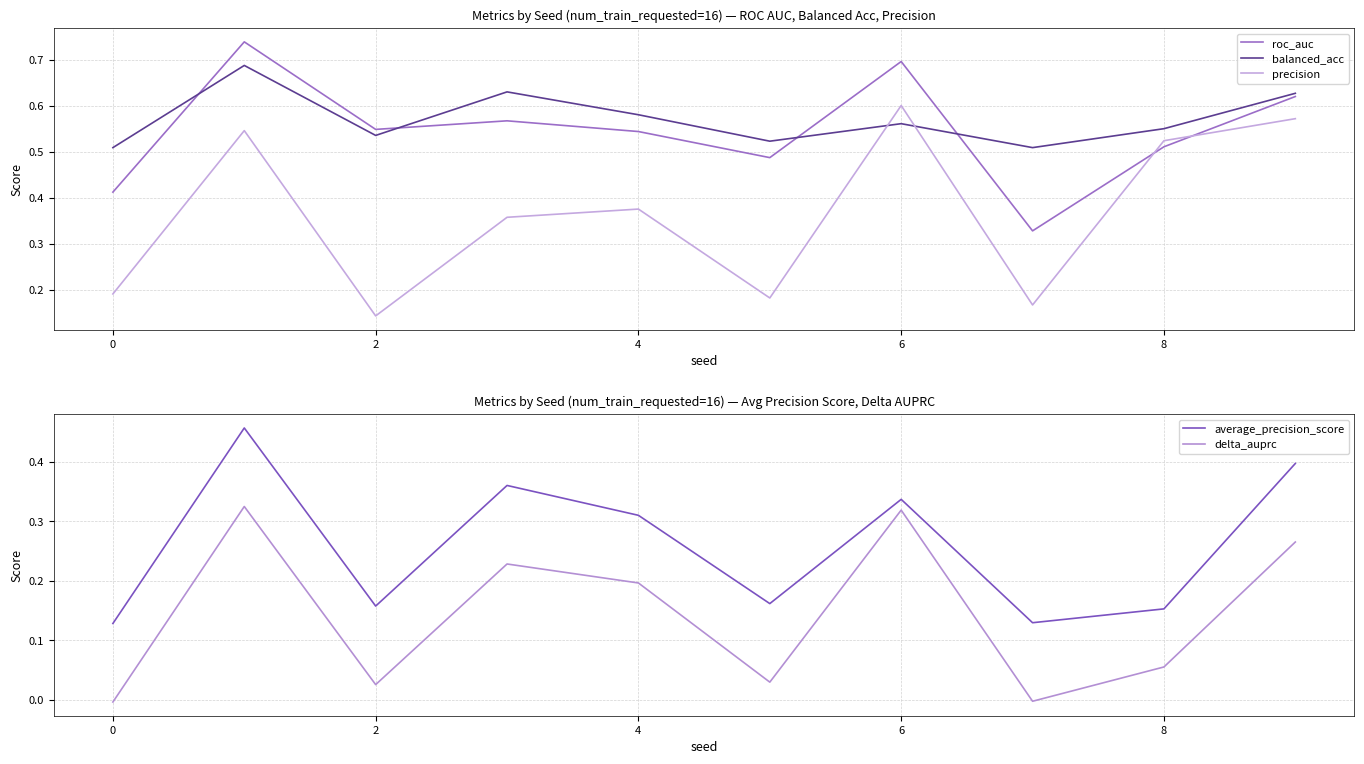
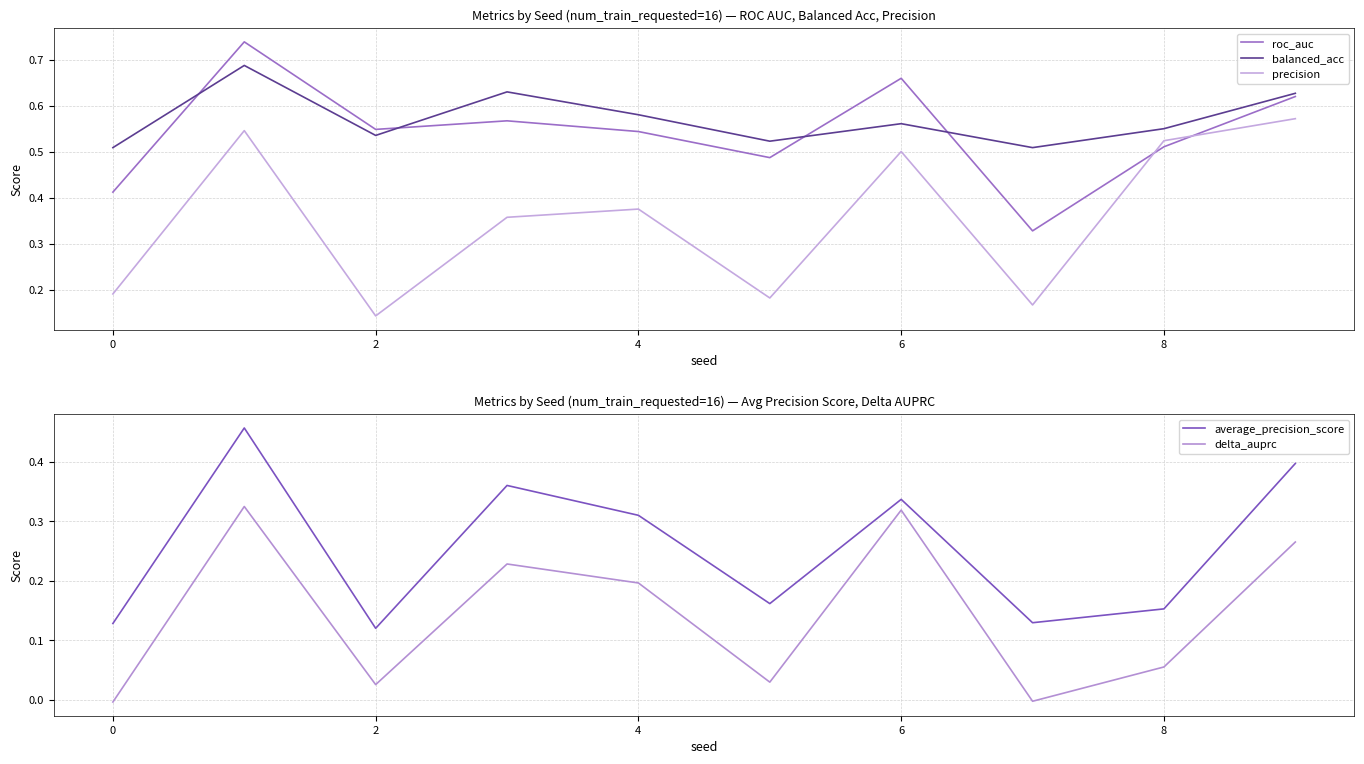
Metrics by Seed (num_train_requested=16) — ROC AUC, Balanced Acc, Precision, roc_auc, 6: 0.70 -> 0.66
Metrics by Seed (num_train_requested=16) — ROC AUC, Balanced Acc, Precision, precision, 6: 0.6 -> 0.5
Metrics by Seed (num_train_requested=16) — Avg Precision Score, Delta AUPRC, average_precision_score, 2: 0.16 -> 0.12
